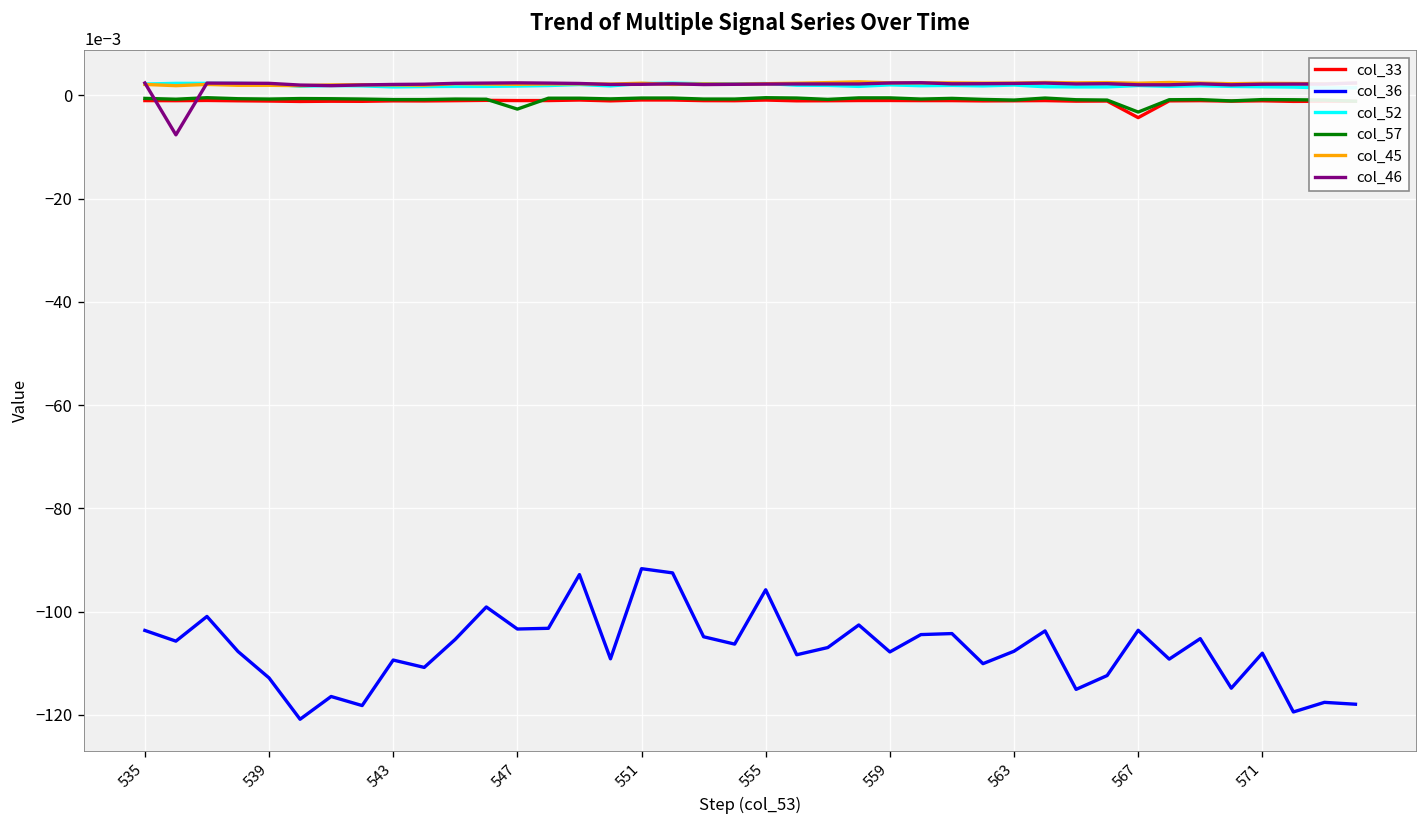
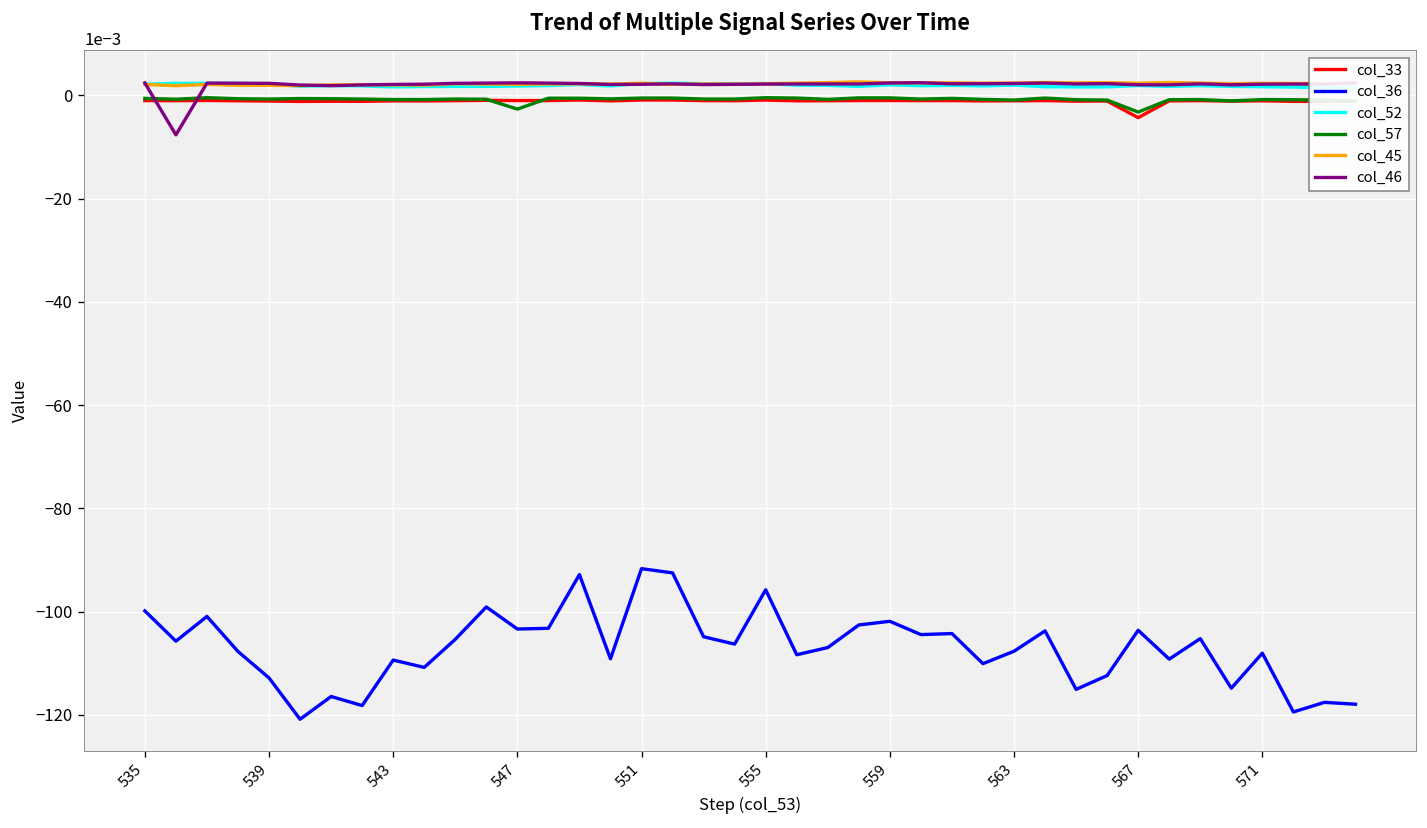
col_36, 535: -0.104 -> -0.100
col_36, 559: -0.108 -> -0.102
